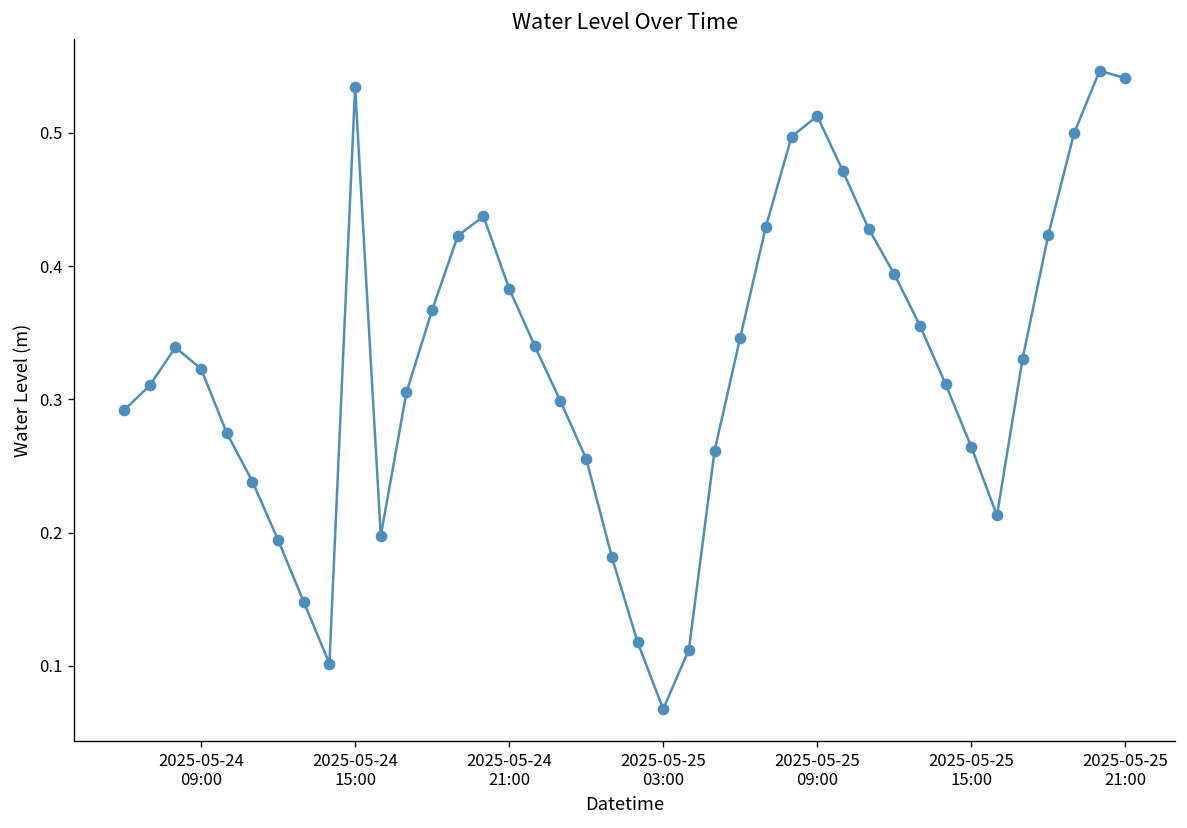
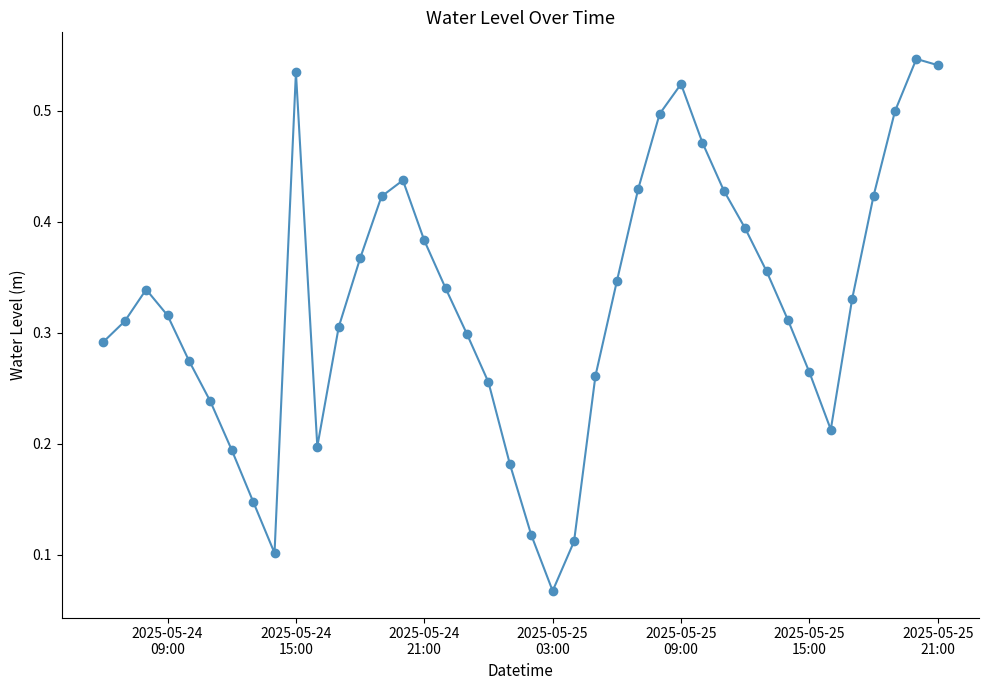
2025-05-24 09:00: 0.323 -> 0.316
2025-05-25 09:00: 0.513 -> 0.524
